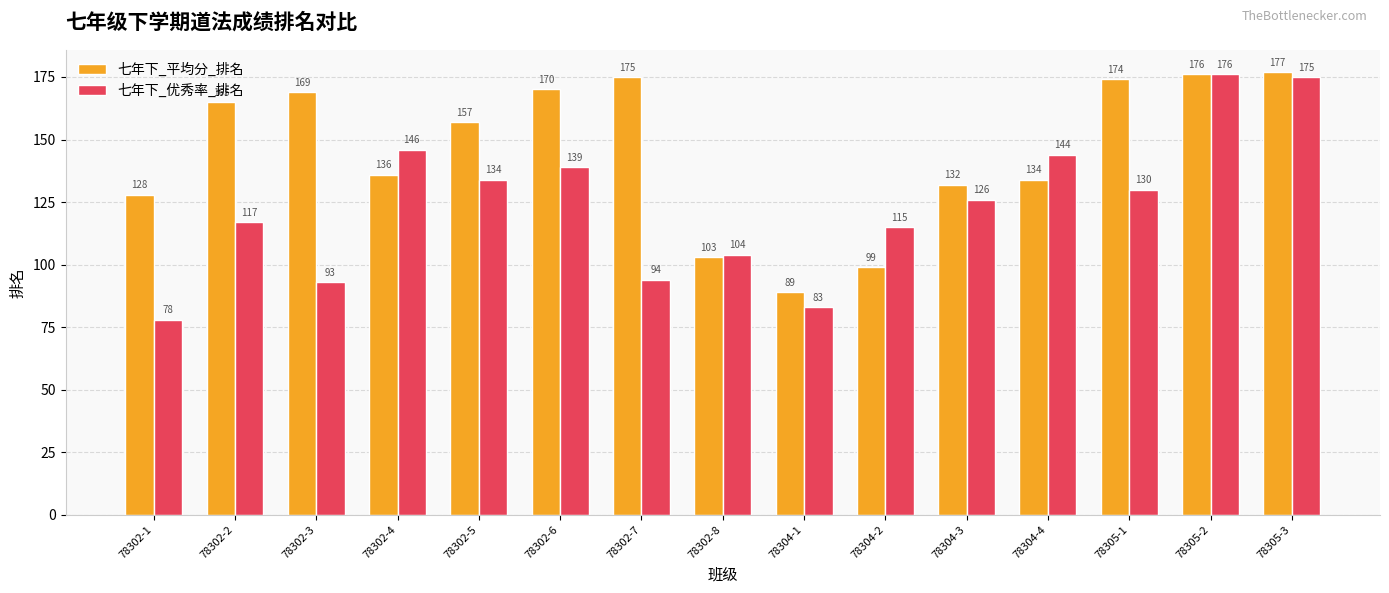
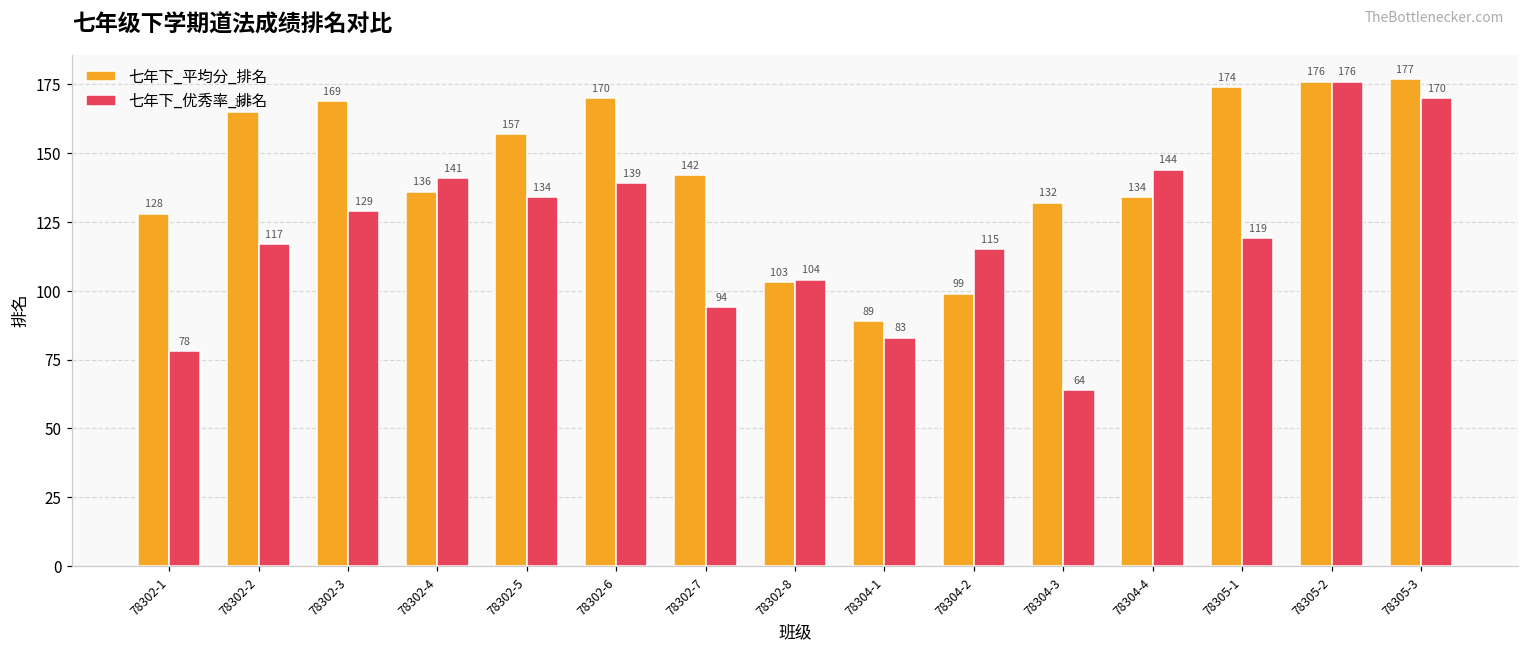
七年下_优秀率_排名, 78302-3: 93 -> 129
七年下_优秀率_排名, 78302-4: 146 -> 141
七年下_平均分_排名, 78302-7: 175 -> 142
七年下_优秀率_排名, 78304-3: 126 -> 64
七年下_优秀率_排名, 78305-1: 130 -> 119
七年下_优秀率_排名, 78305-3: 175 -> 170
